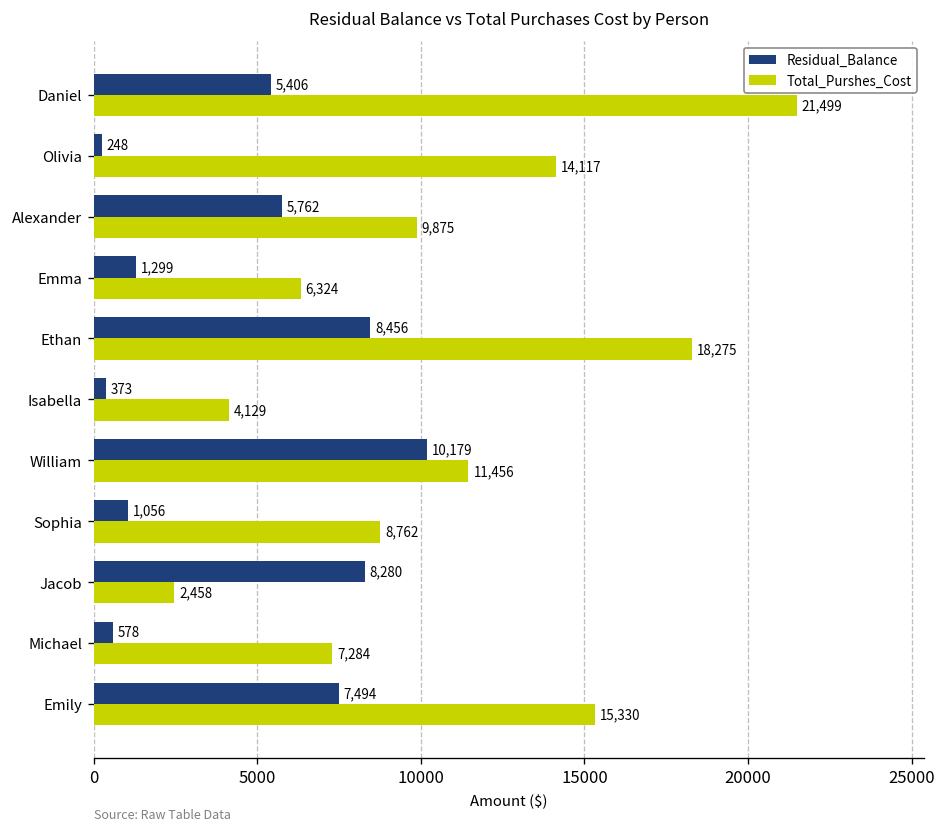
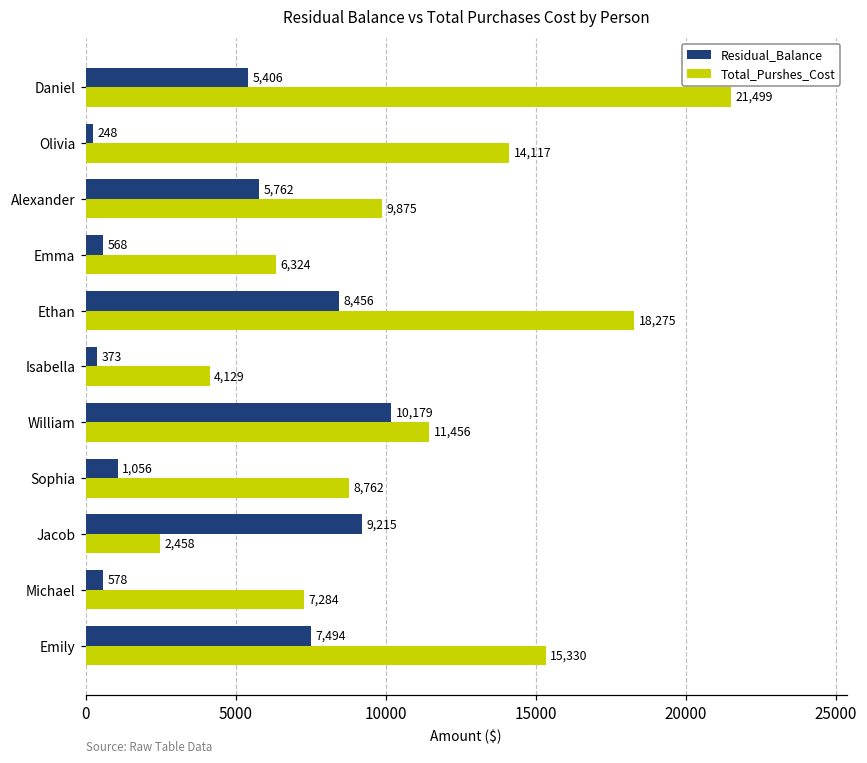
Residual_Balance, Emma: 1,299 -> 568
Residual_Balance, Jacob: 8,280 -> 9,215
